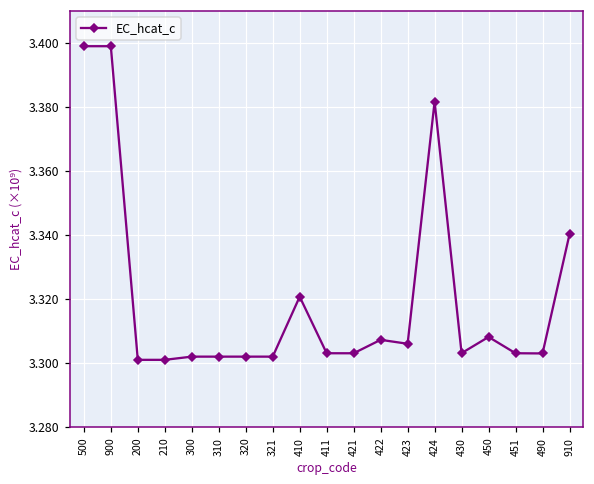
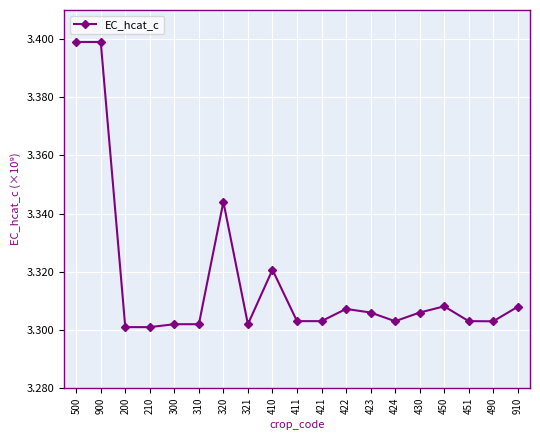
320: 3.302 -> 3.344
424: 3.382 -> 3.303
430: 3.303 -> 3.306
910: 3.340 -> 3.308
